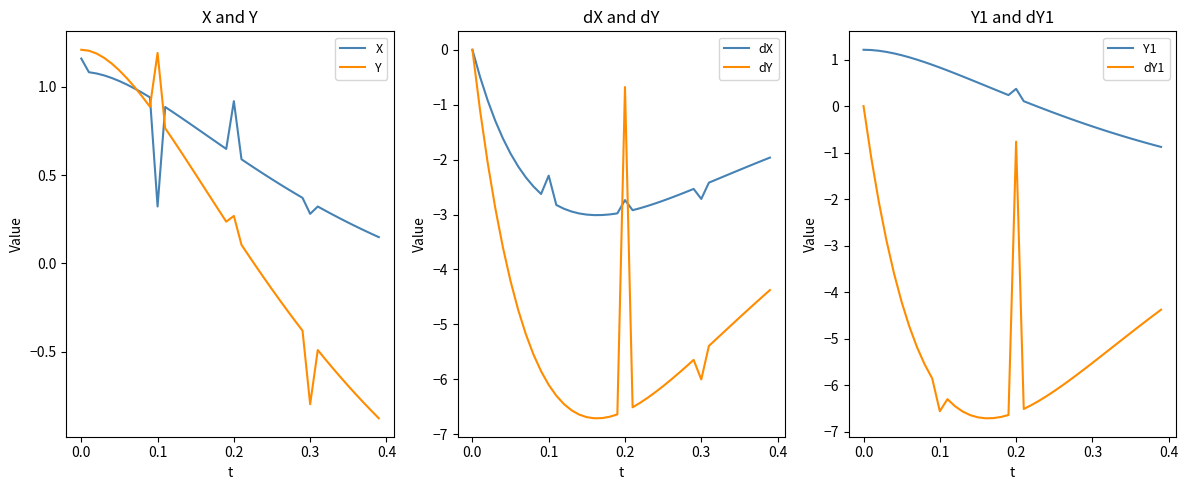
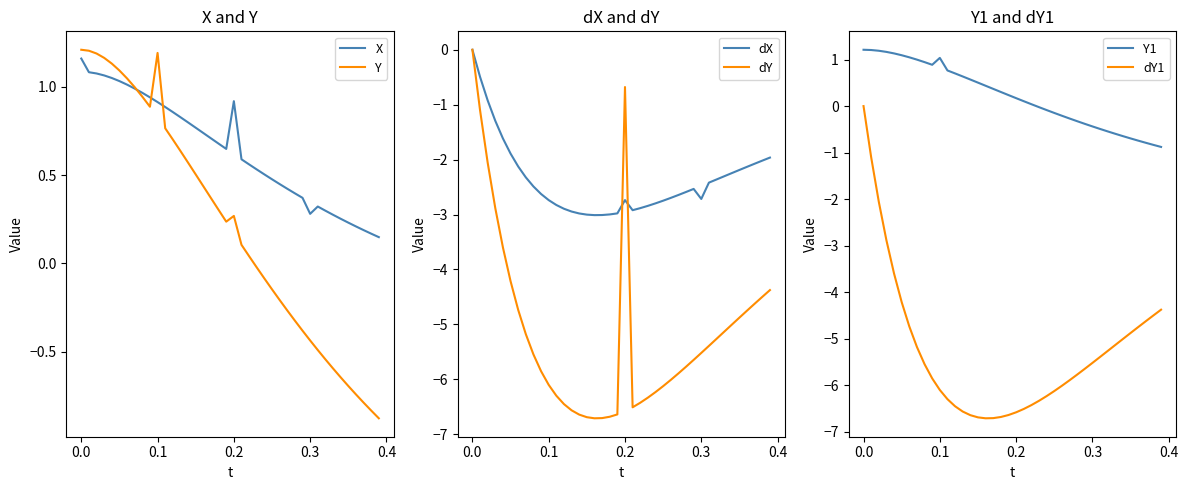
X and Y, X, 0.1: 0.32 -> 0.91
X and Y, Y, 0.3: -0.80 -> -0.44
dX and dY, dX, 0.1: -2.3 -> -2.7
dX and dY, dY, 0.3: -6.0 -> -5.5
Y1 and dY1, Y1, 0.1: 0.8 -> 1.0
Y1 and dY1, dY1, 0.1: -6.6 -> -6.1
Y1 and dY1, Y1, 0.2: 0.4 -> 0.2
Y1 and dY1, dY1, 0.2: -0.8 -> -6.6
